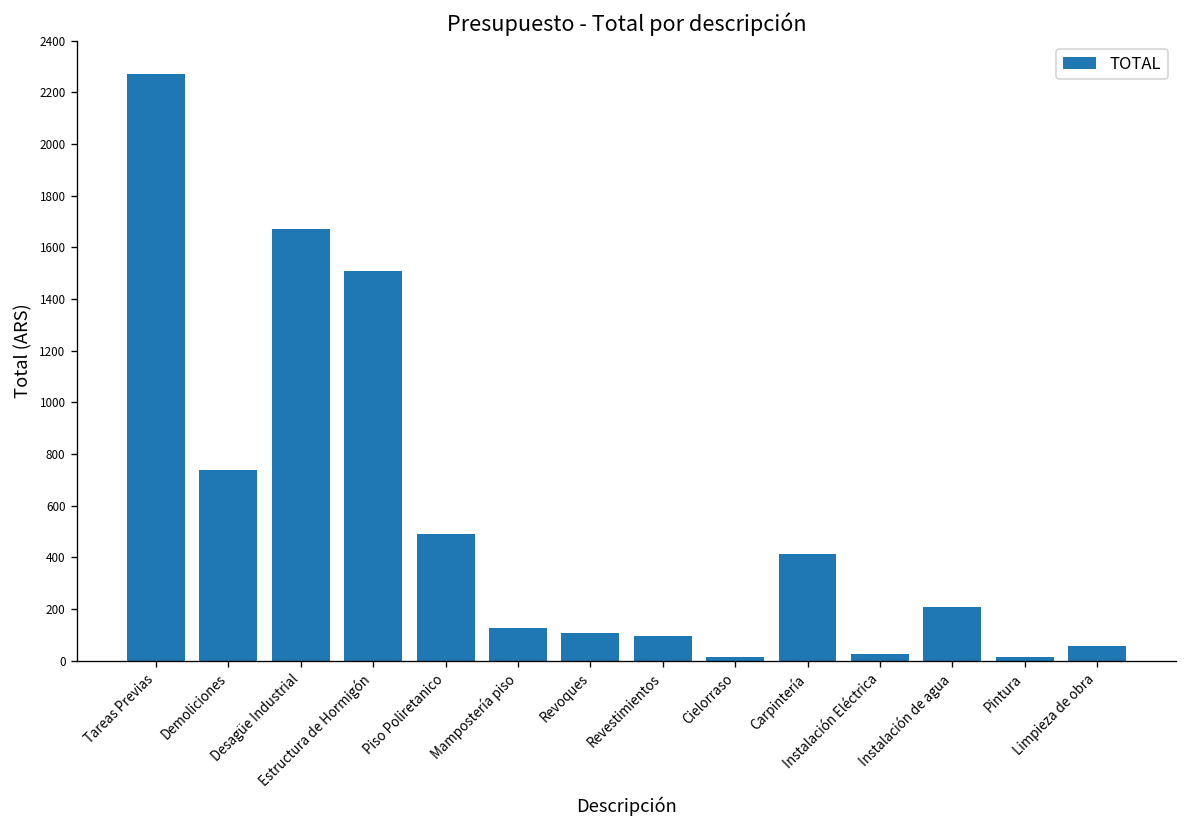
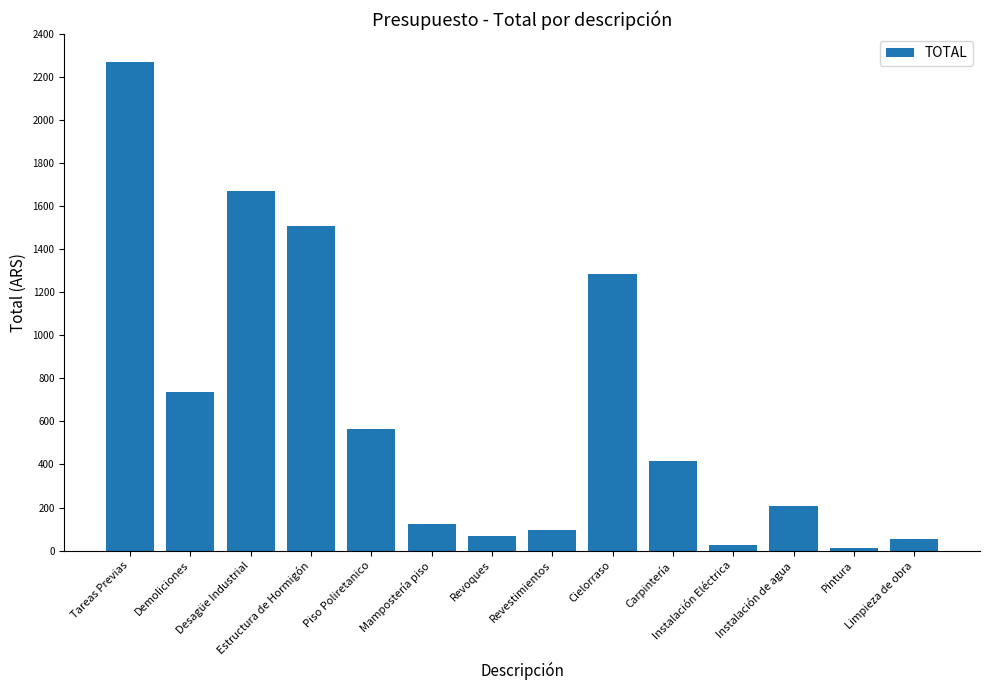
Piso Poliretanico: 490 -> 570
Revoques: 110 -> 70
Cielorraso: 20 -> 1290
